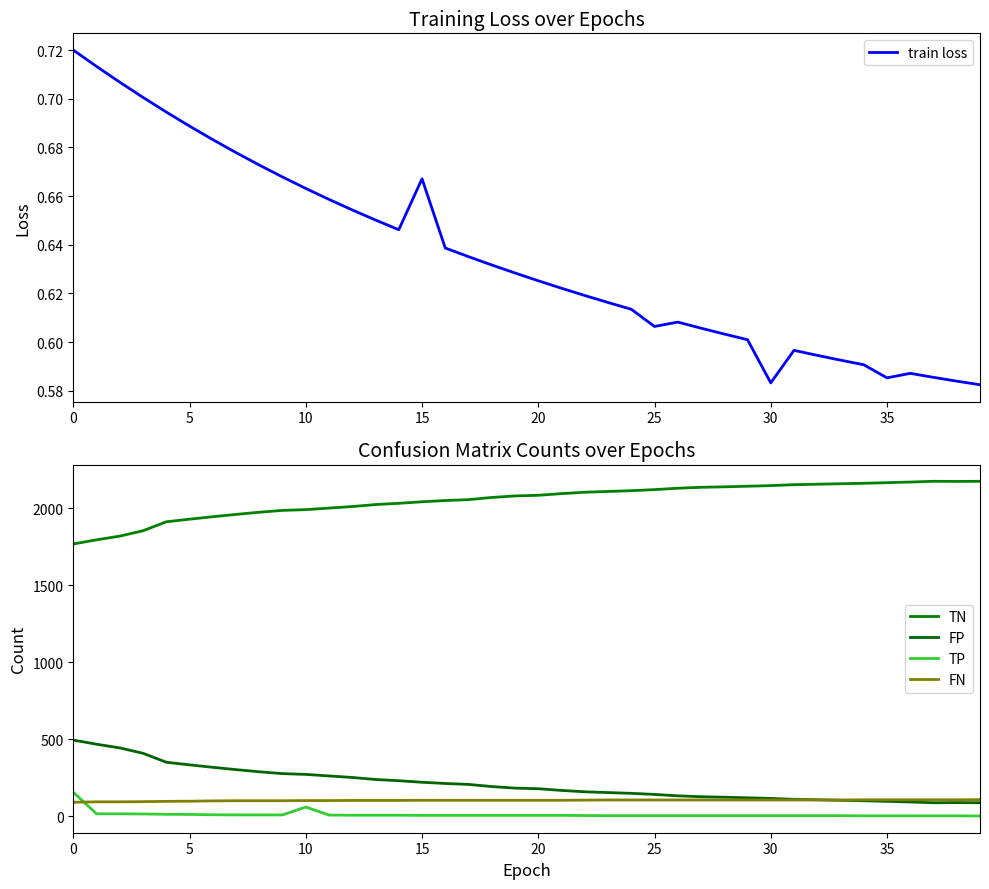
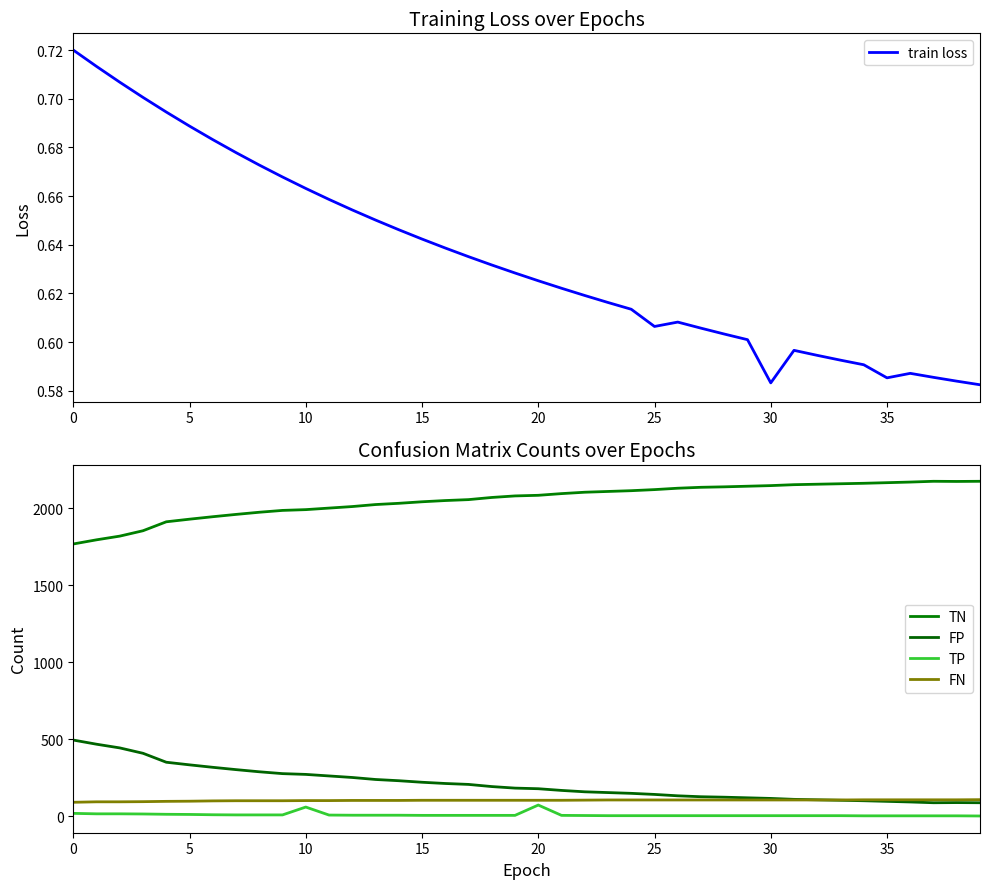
Training Loss over Epochs, 15: 0.667 -> 0.642
Confusion Matrix Counts over Epochs, TP, 0: 160 -> 20
Confusion Matrix Counts over Epochs, TP, 20: 10 -> 70
